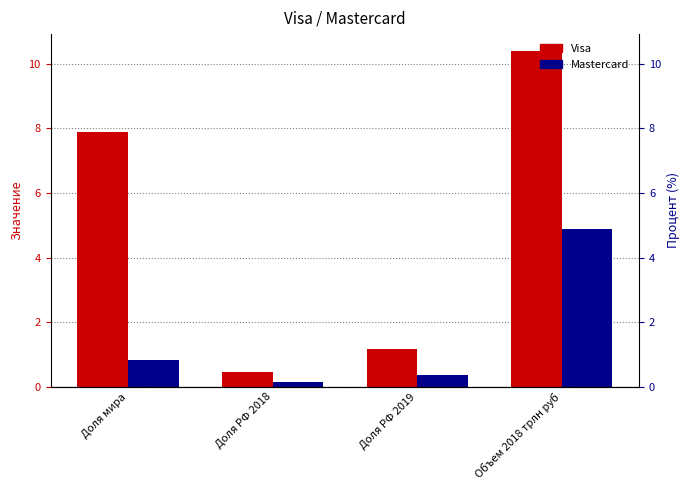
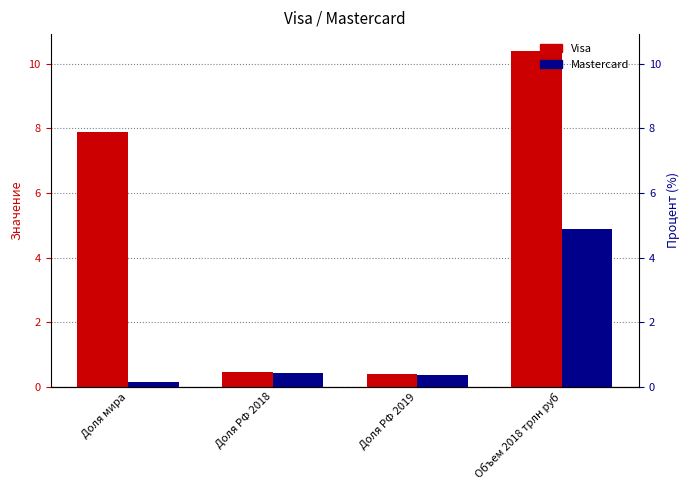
Mastercard, Доля мира: 0.8 -> 0.2
Mastercard, Доля РФ 2018: 0.2 -> 0.4
Visa, Доля РФ 2019: 1.2 -> 0.4
